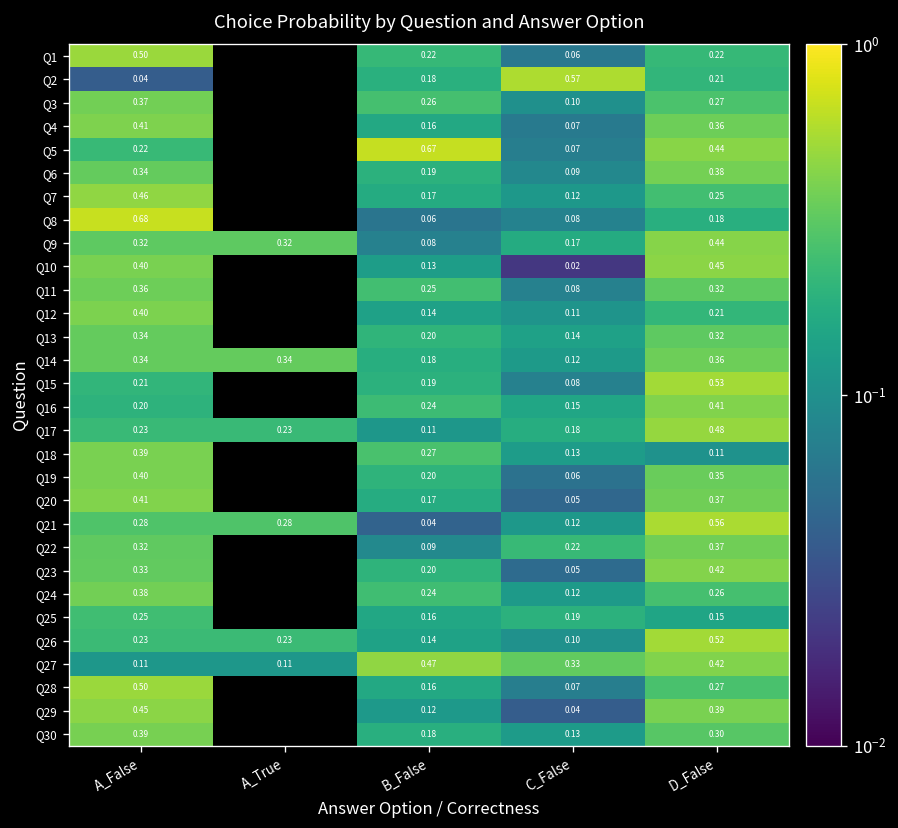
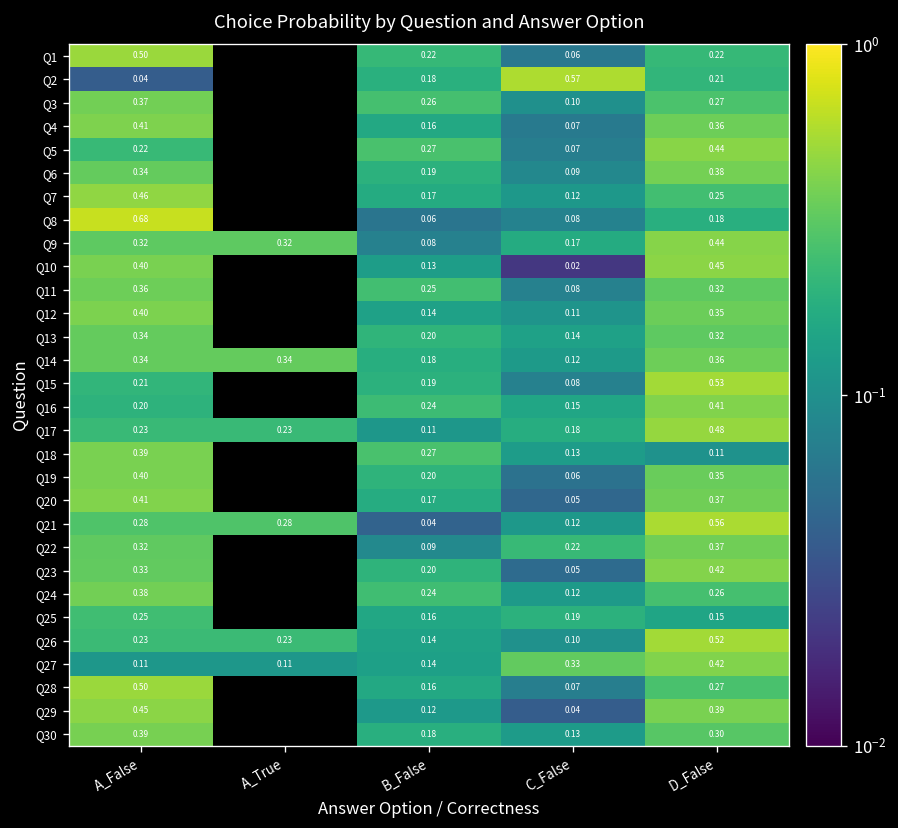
Q5, B_False: 0.67 -> 0.27
Q12, D_False: 0.21 -> 0.35
Q27, B_False: 0.47 -> 0.14
